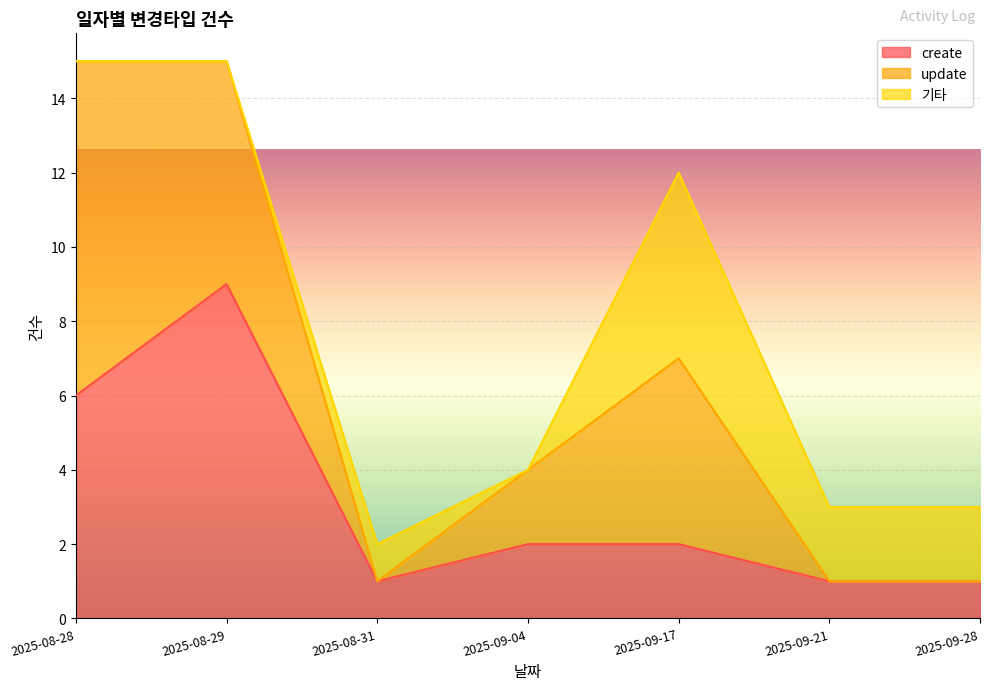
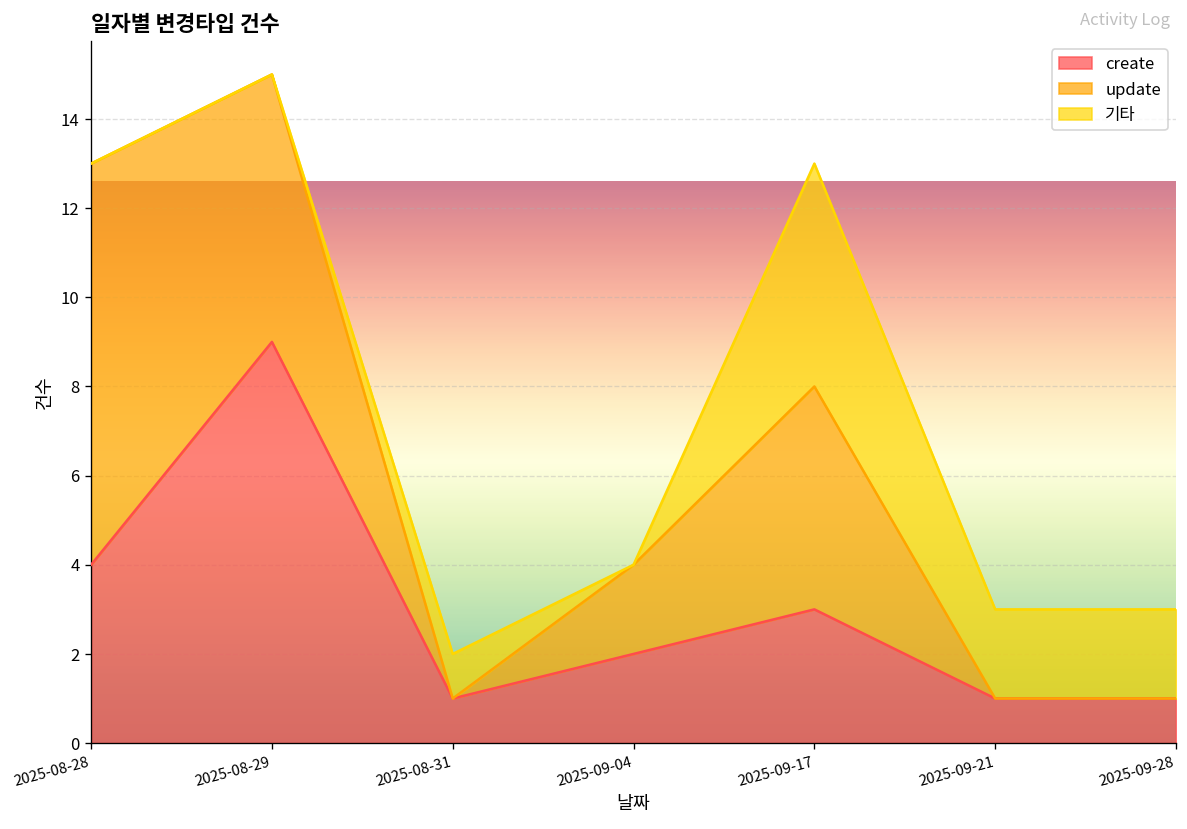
create, 2025-08-28: 6 -> 4
create, 2025-09-17: 2 -> 3
